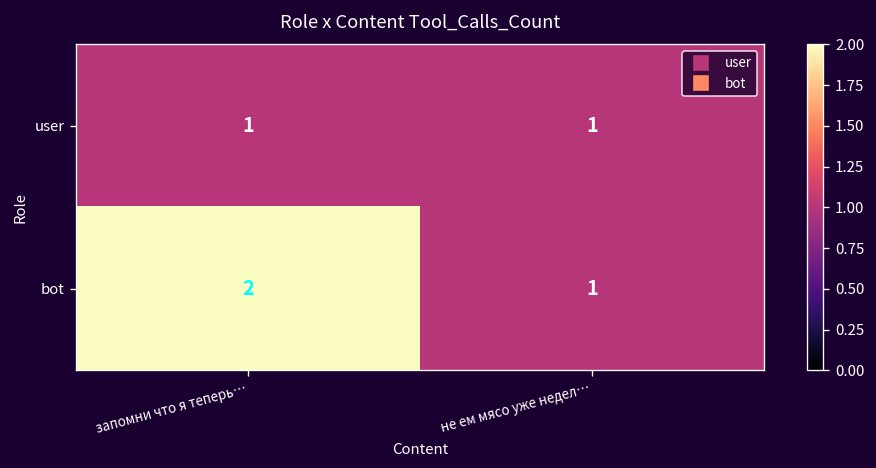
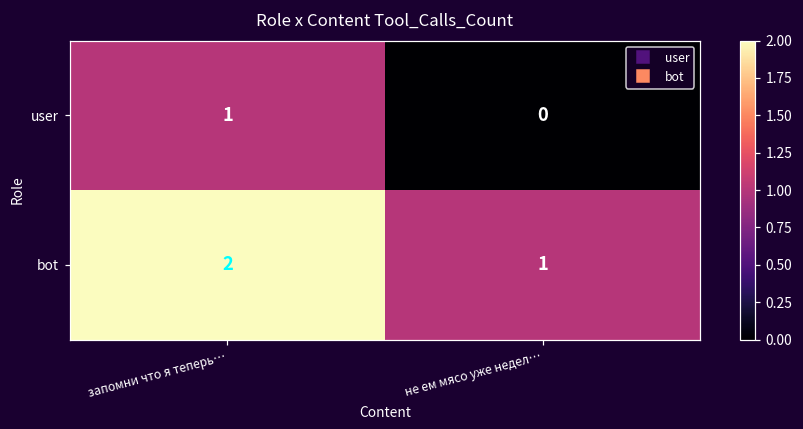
user, не ем мясо уже недел…: 1 -> 0
